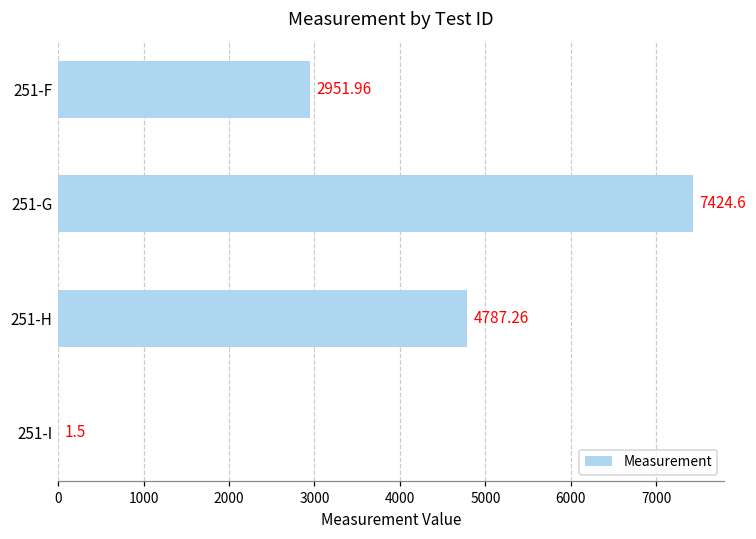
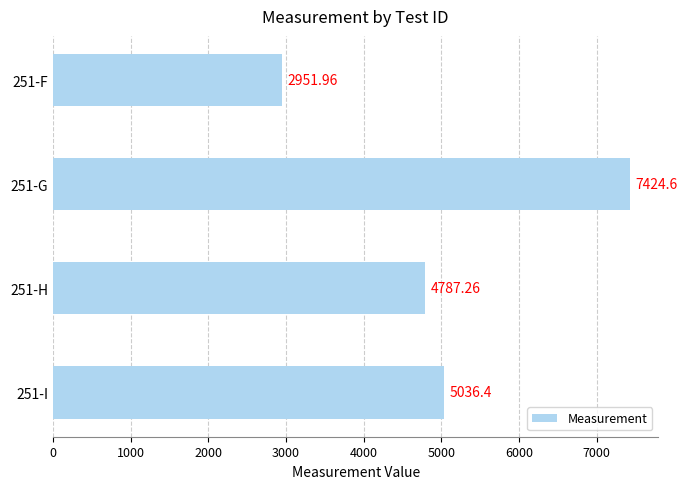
251-I: 1.5 -> 5036.4
